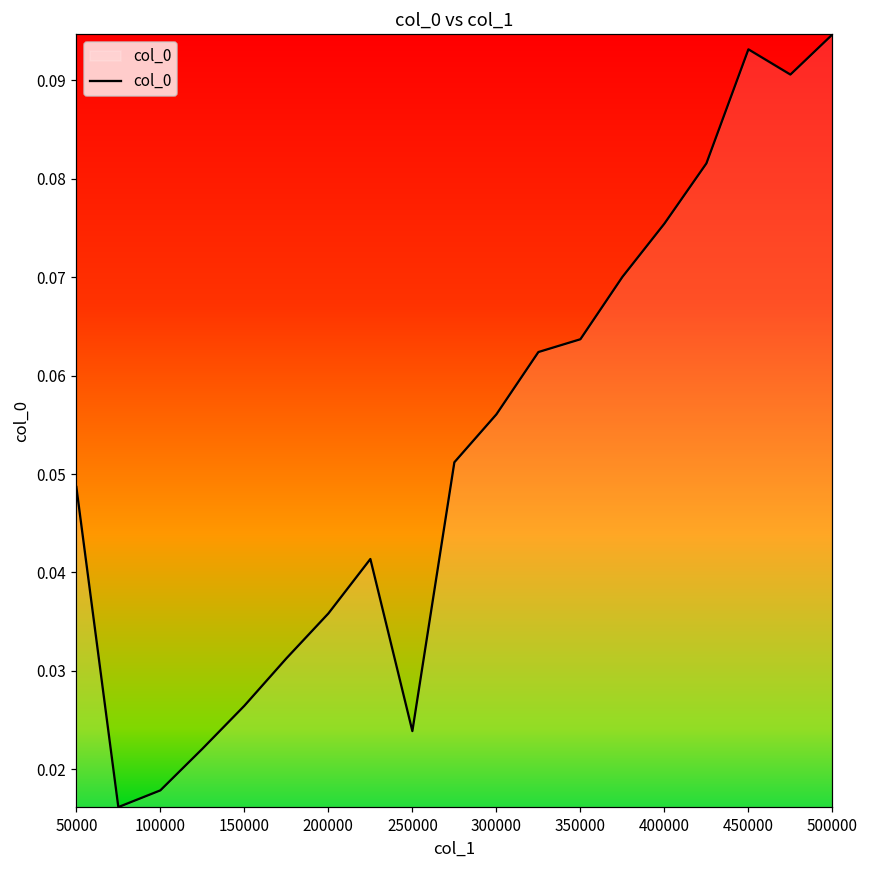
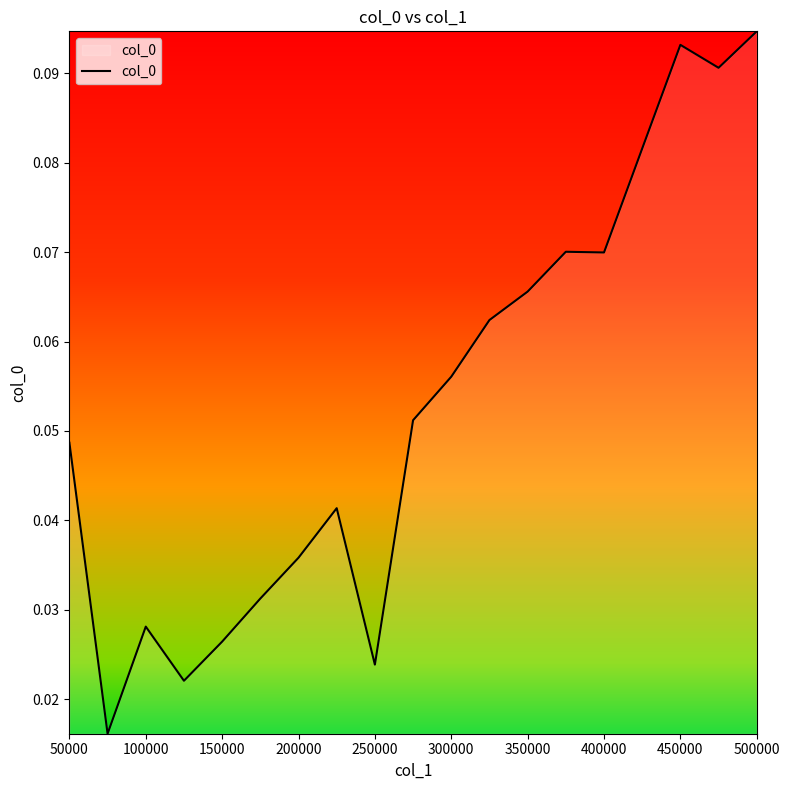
100000: 0.018 -> 0.028
350000: 0.064 -> 0.066
400000: 0.075 -> 0.070
